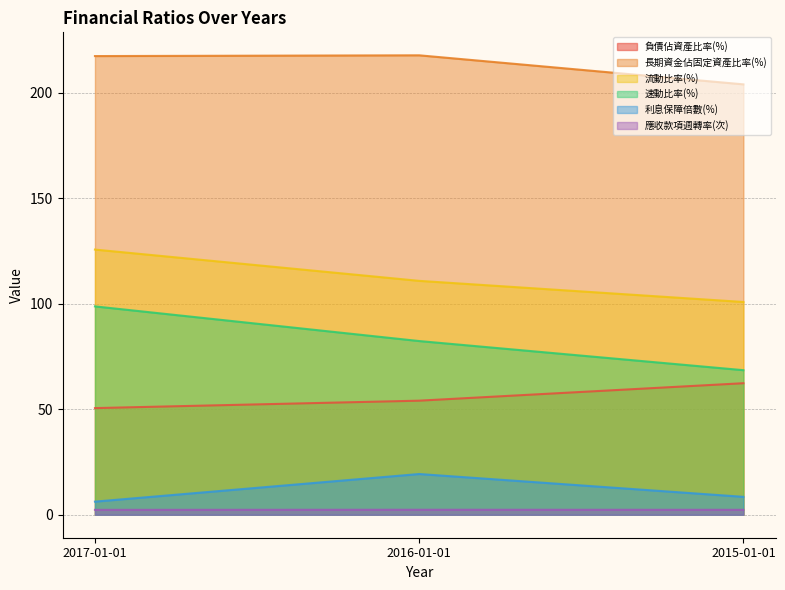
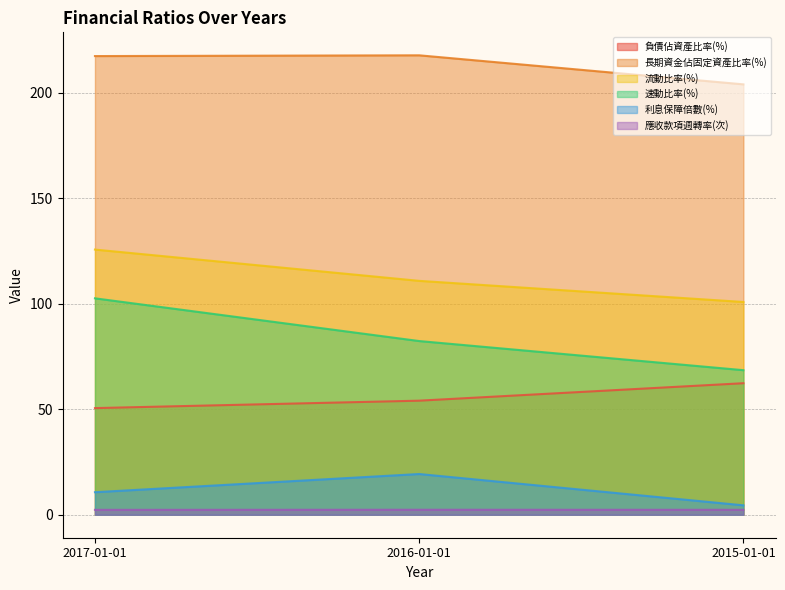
速動比率(%), 2017-01-01: 99 -> 103
利息保障倍數(%), 2017-01-01: 6 -> 11
利息保障倍數(%), 2015-01-01: 8 -> 4
